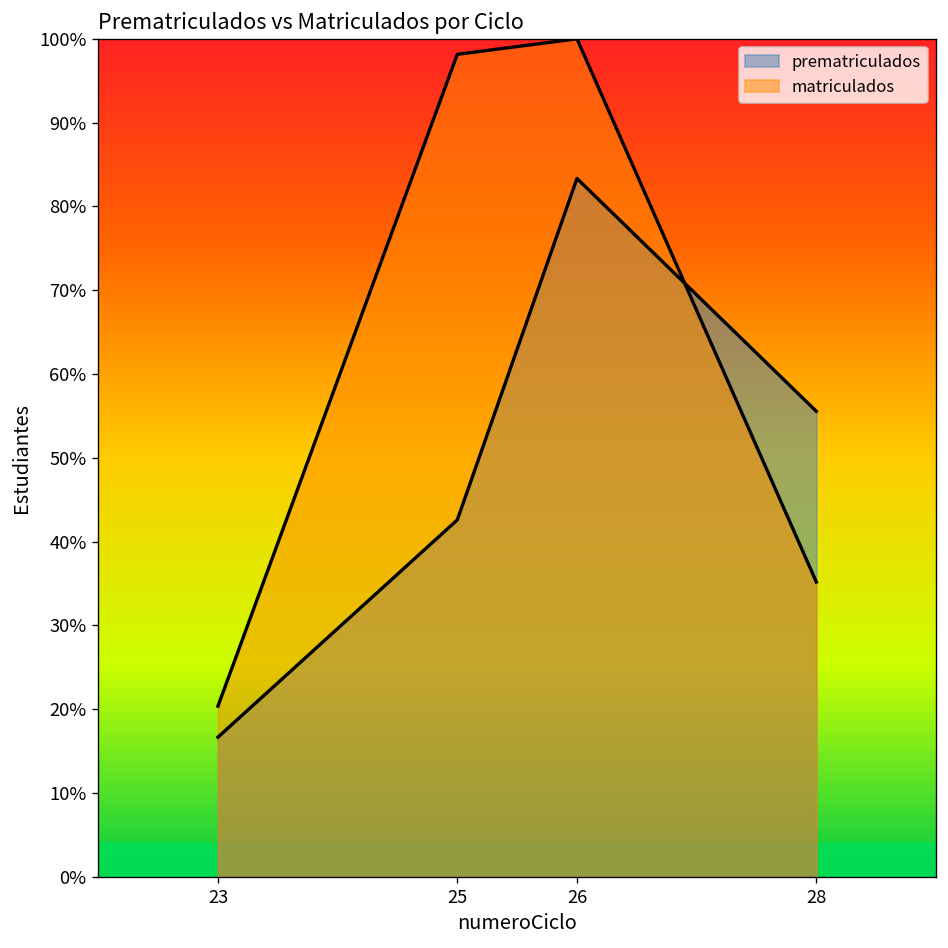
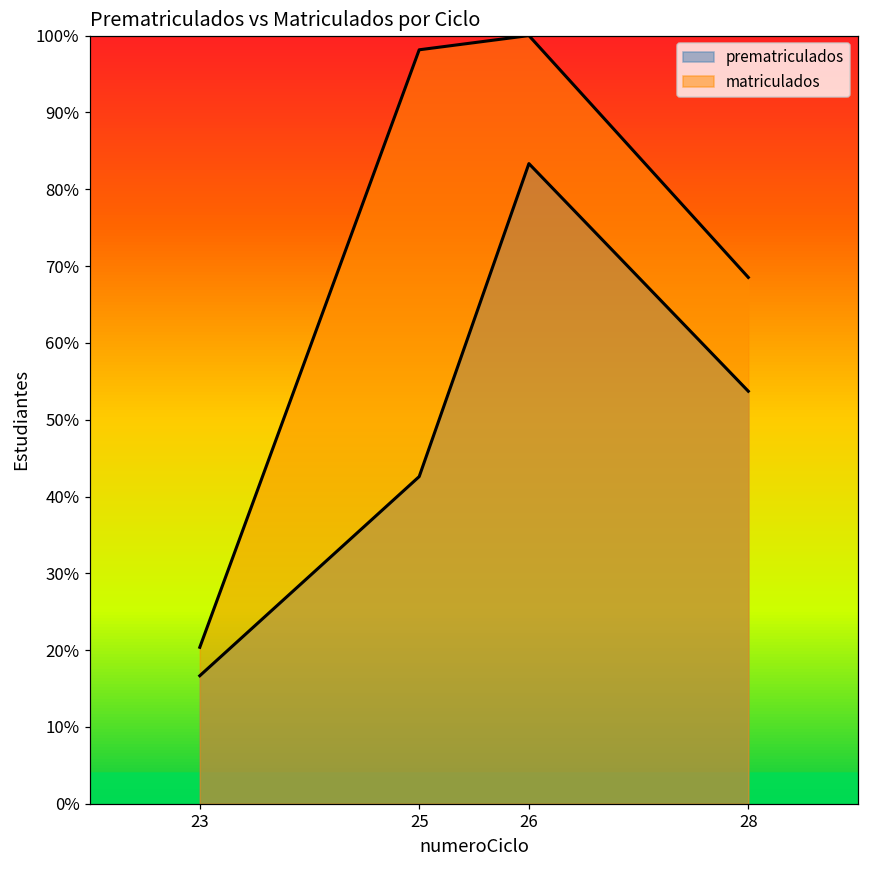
prematriculados, 28: 56% -> 54%
matriculados, 28: 35% -> 69%
